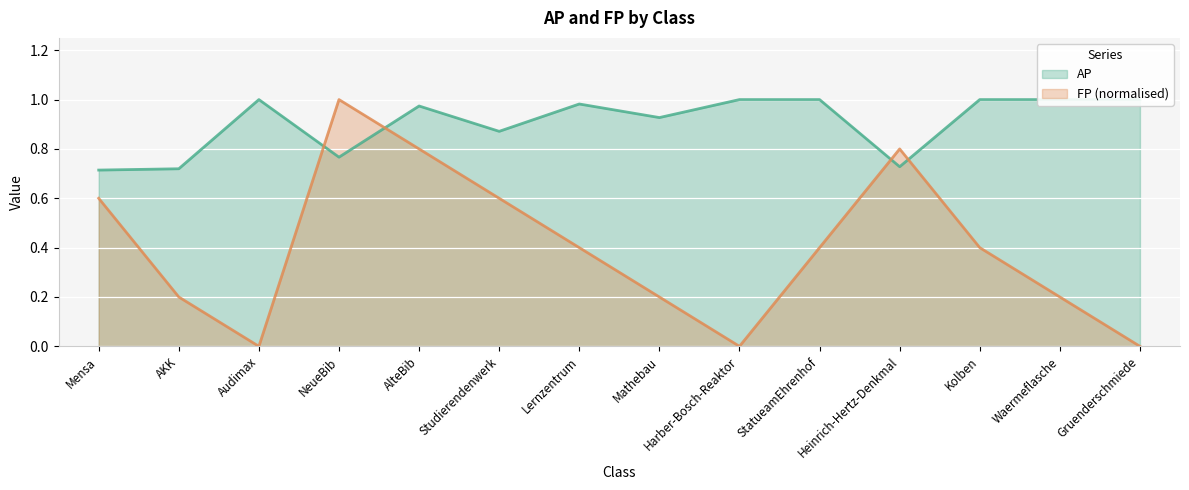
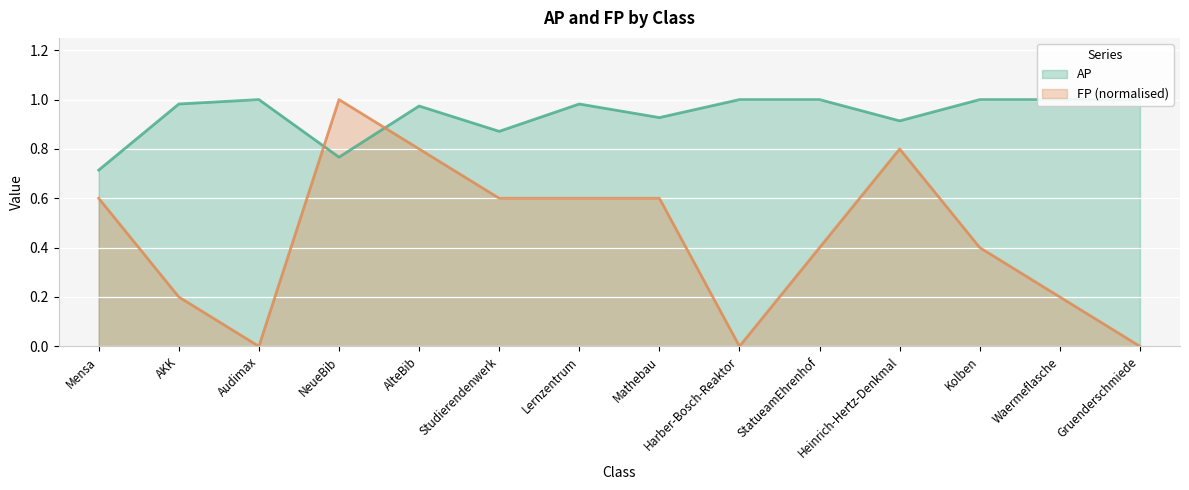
AP, AKK: 0.72 -> 0.98
FP (normalised), Lernzentrum: 0.40 -> 0.60
FP (normalised), Mathebau: 0.20 -> 0.60
AP, Heinrich-Hertz-Denkmal: 0.73 -> 0.91
